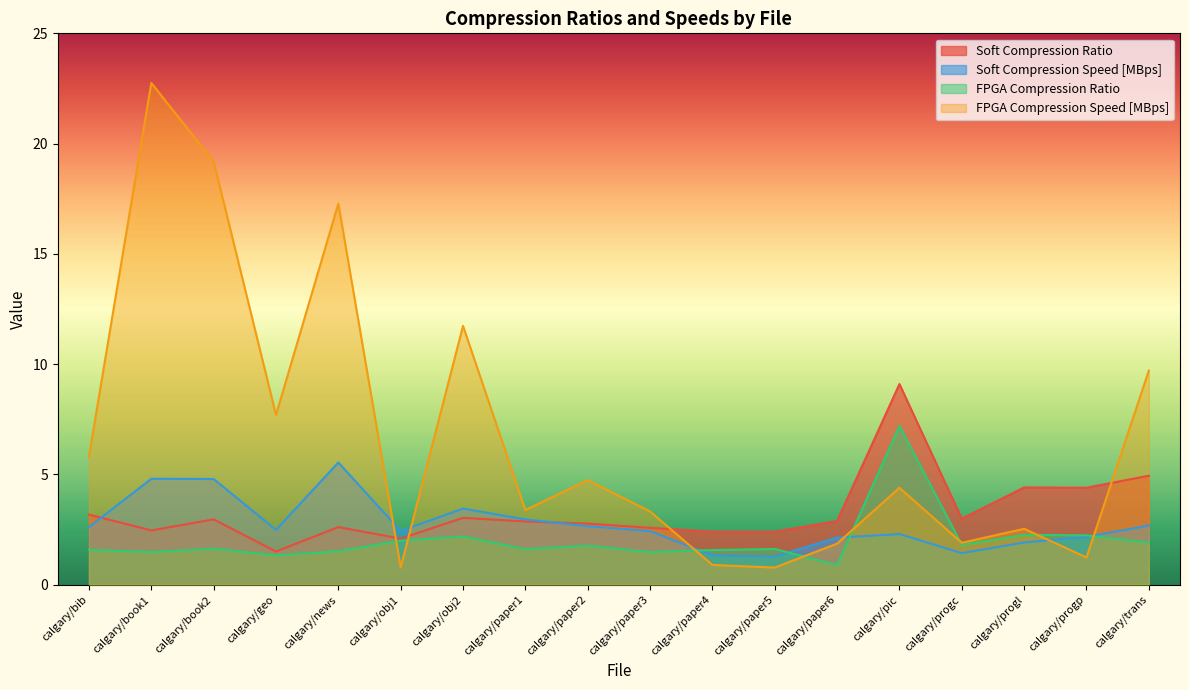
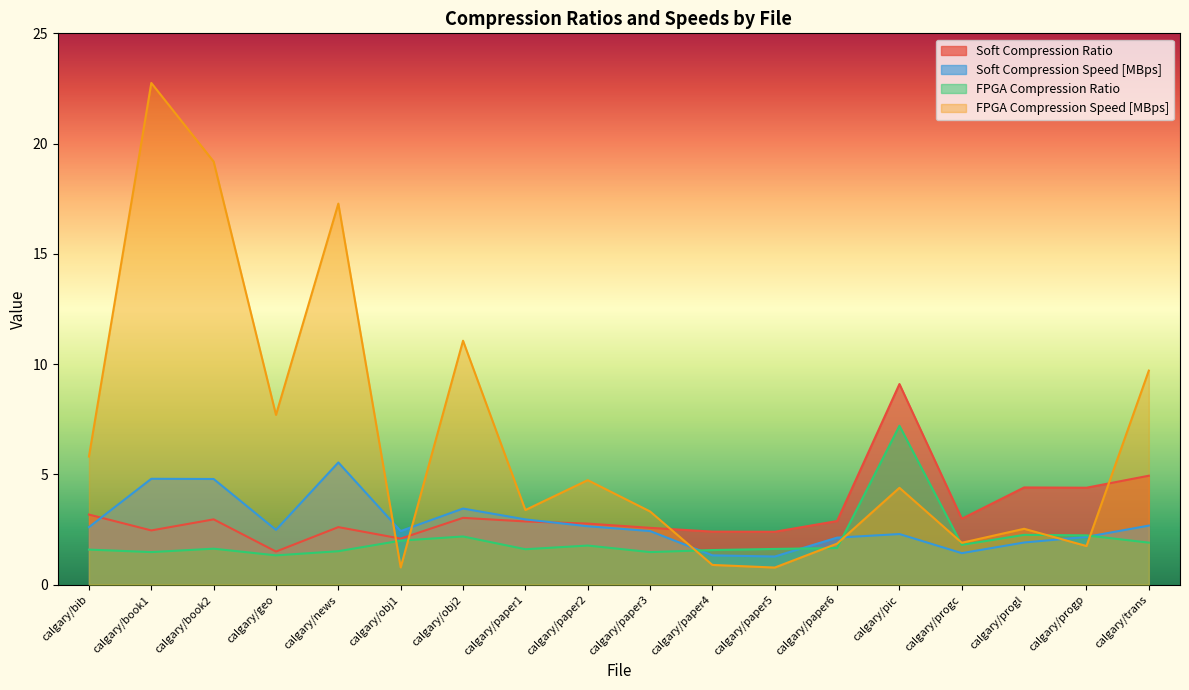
FPGA Compression Speed [MBps], calgary/obj2: 11.7 -> 11.1
FPGA Compression Ratio, calgary/paper6: 0.9 -> 1.7
FPGA Compression Speed [MBps], calgary/progp: 1.2 -> 1.7
